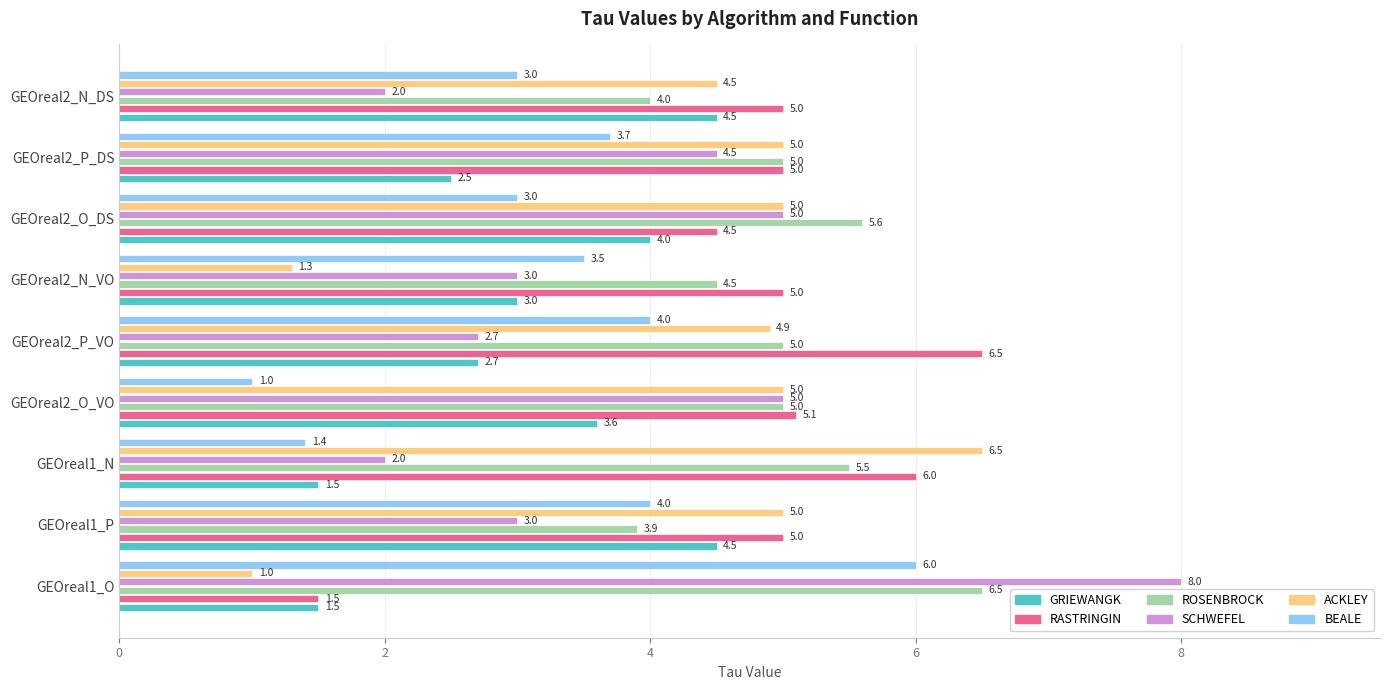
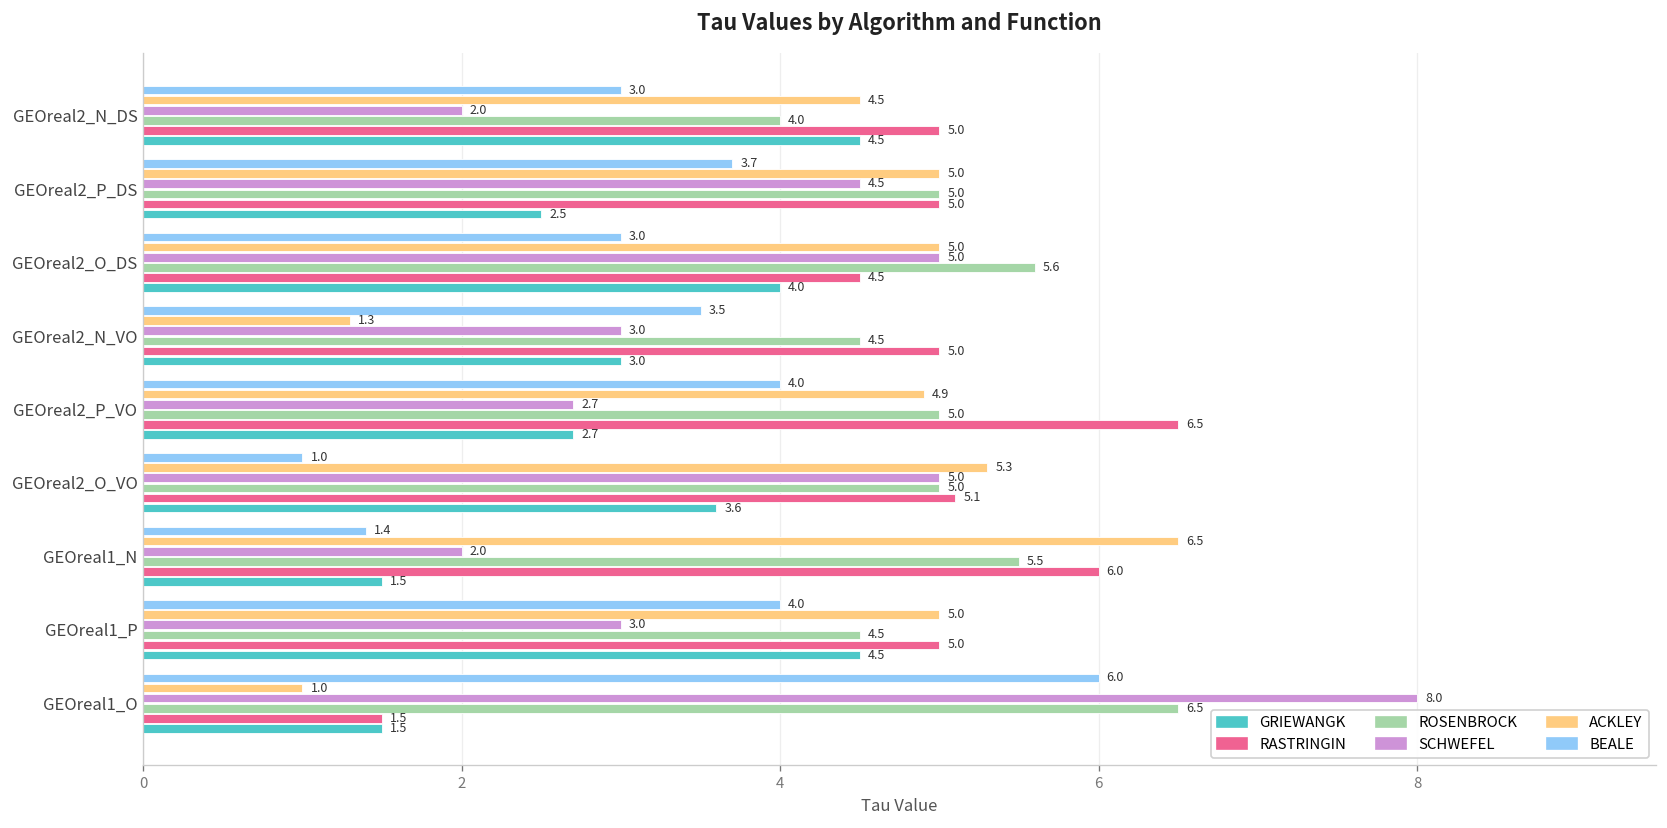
ACKLEY, GEOreal2_O_VO: 5.0 -> 5.3
ROSENBROCK, GEOreal1_P: 3.9 -> 4.5
